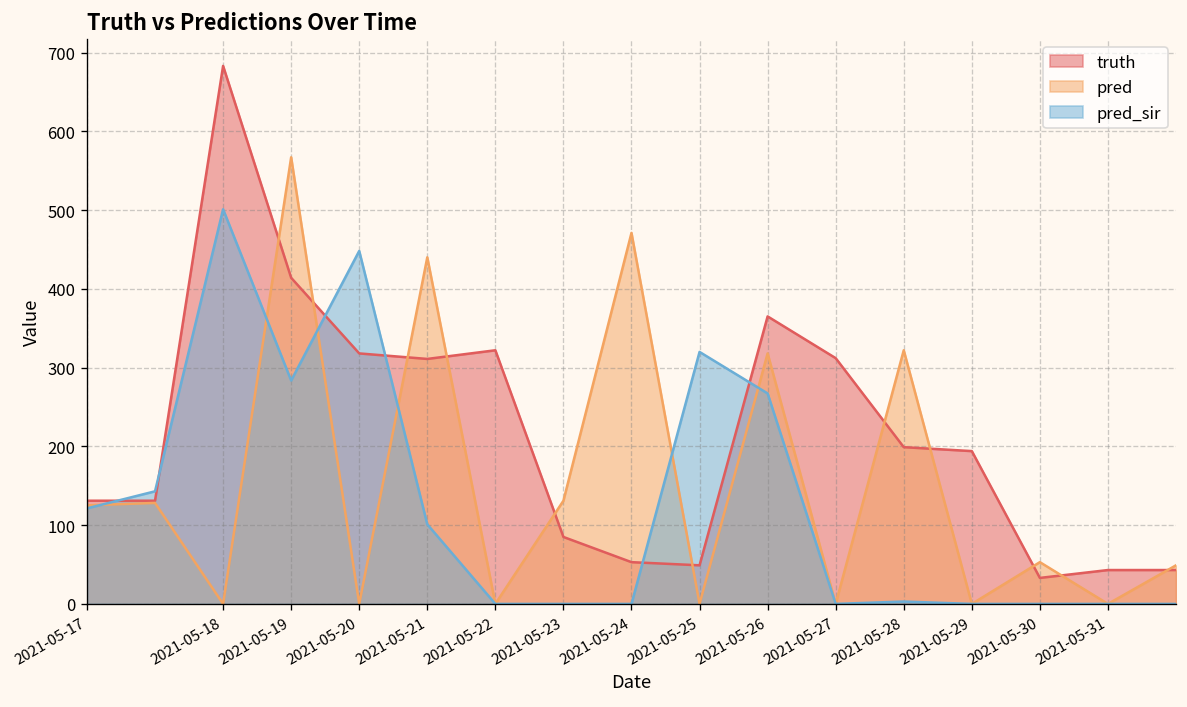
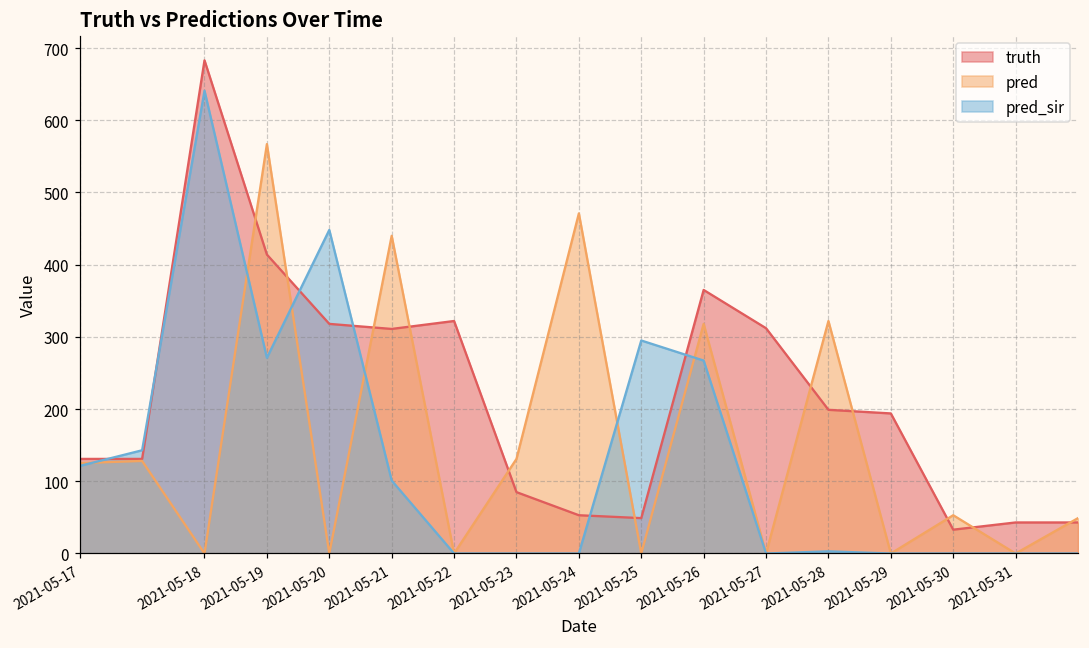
pred_sir, 2021-05-18: 500 -> 640
pred_sir, 2021-05-19: 280 -> 270
pred_sir, 2021-05-25: 320 -> 300
